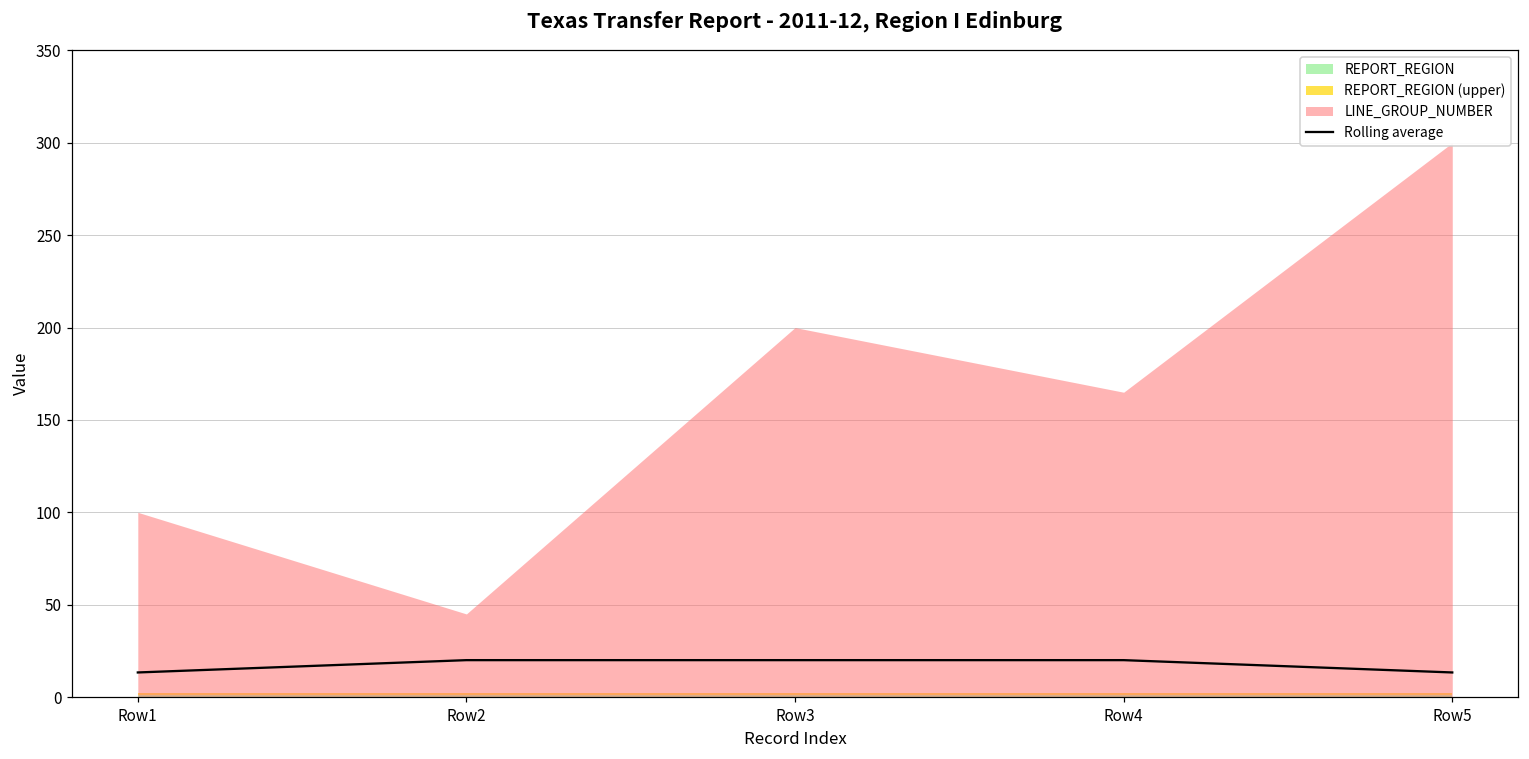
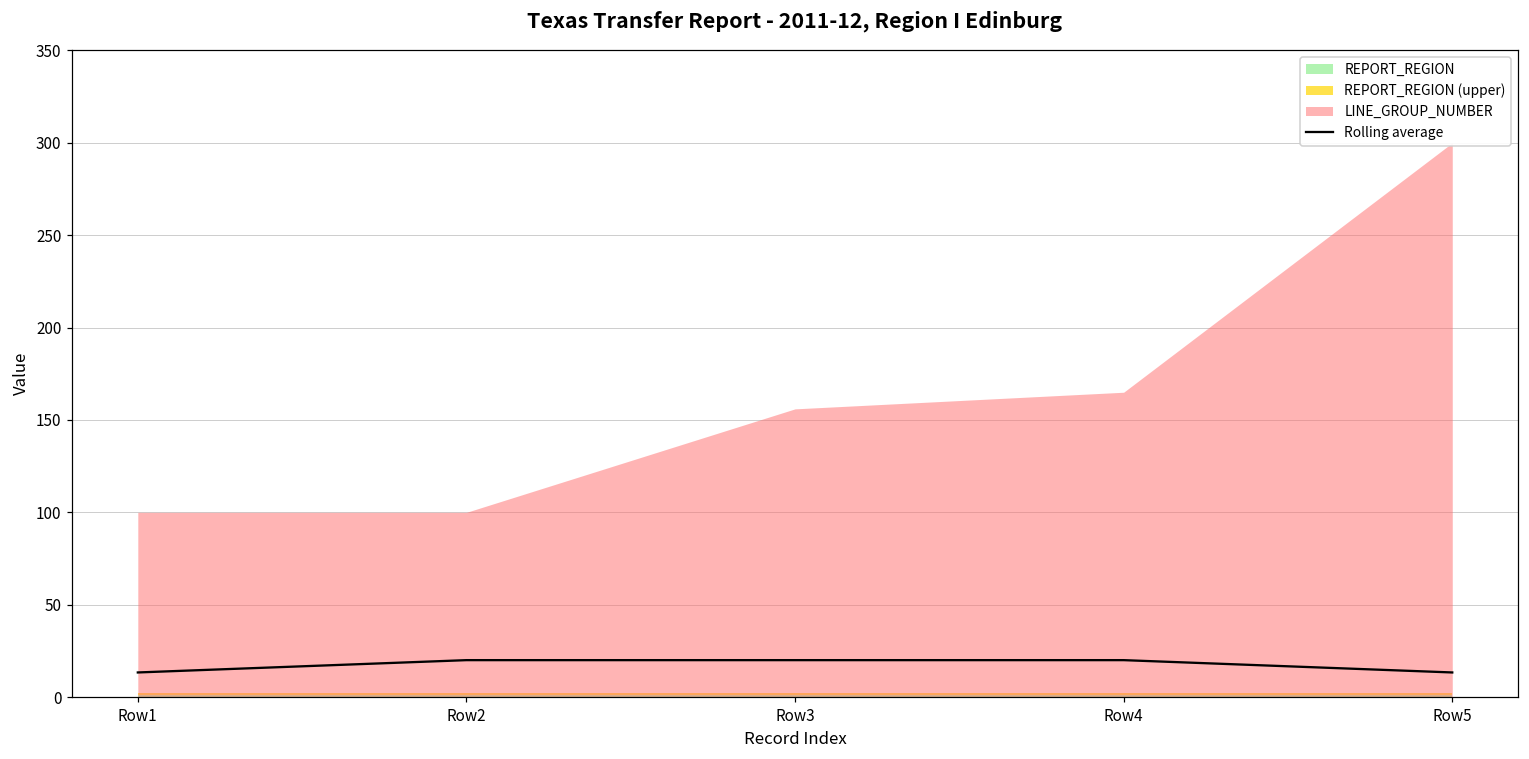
LINE_GROUP_NUMBER, Row2: 45 -> 100
LINE_GROUP_NUMBER, Row3: 200 -> 156
